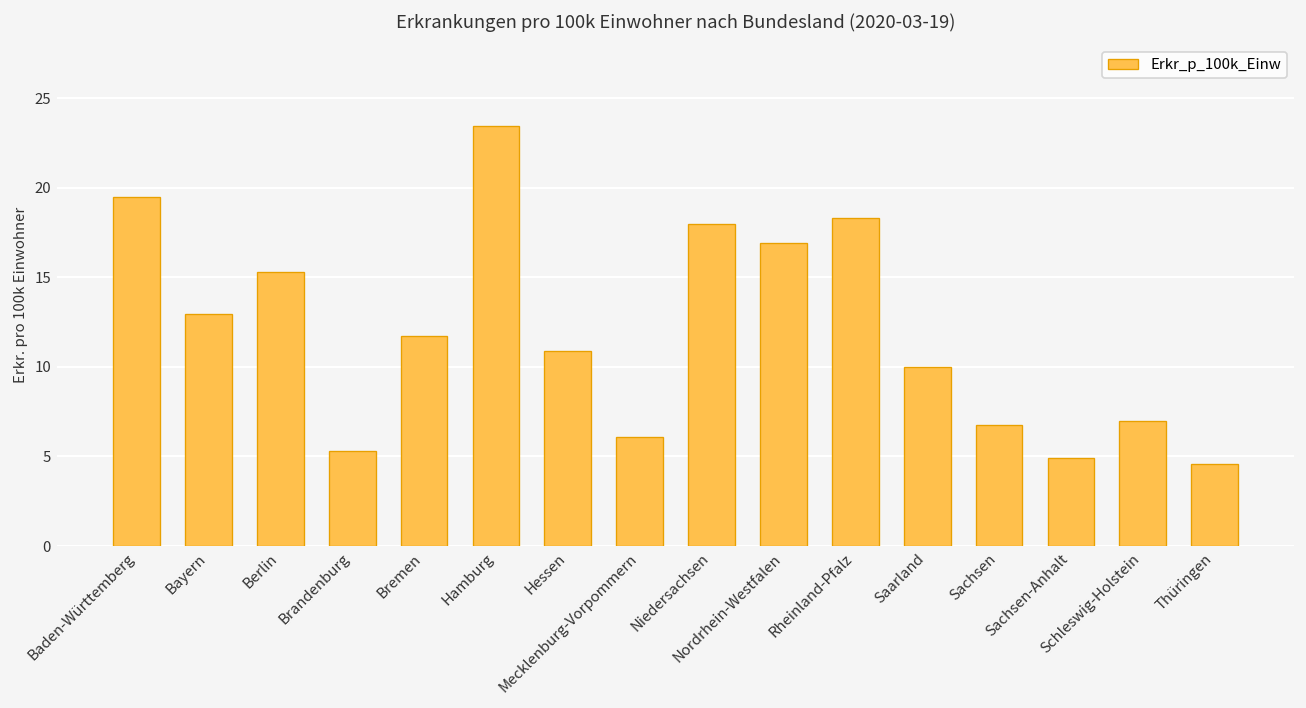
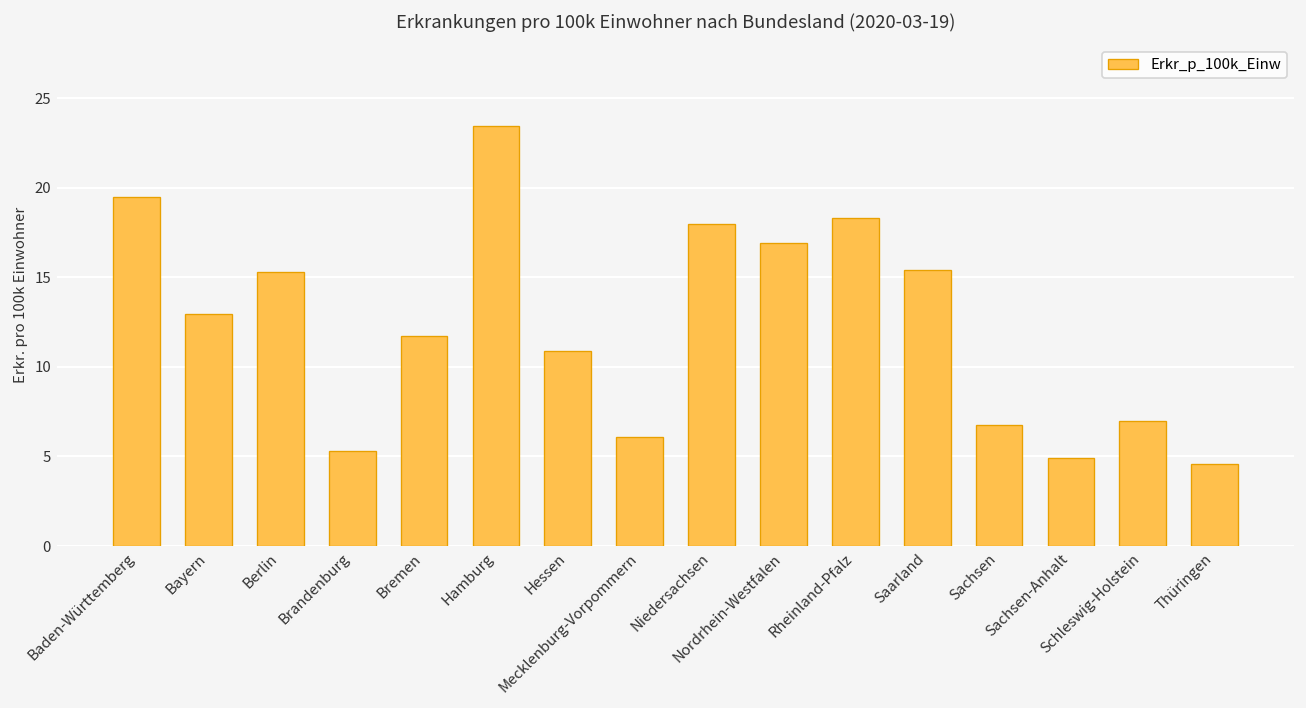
Saarland: 10.0 -> 15.4
